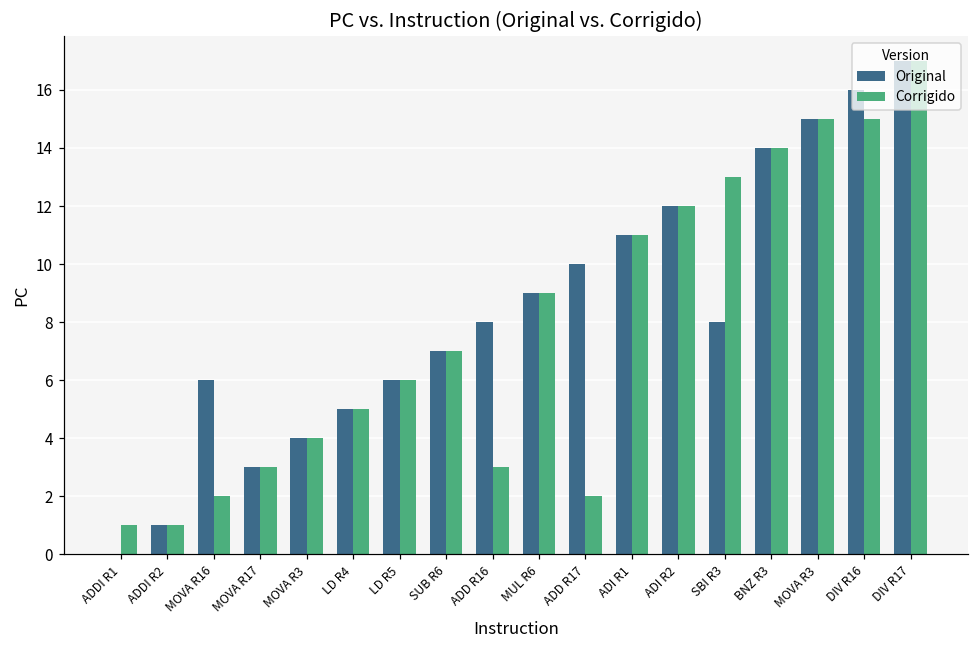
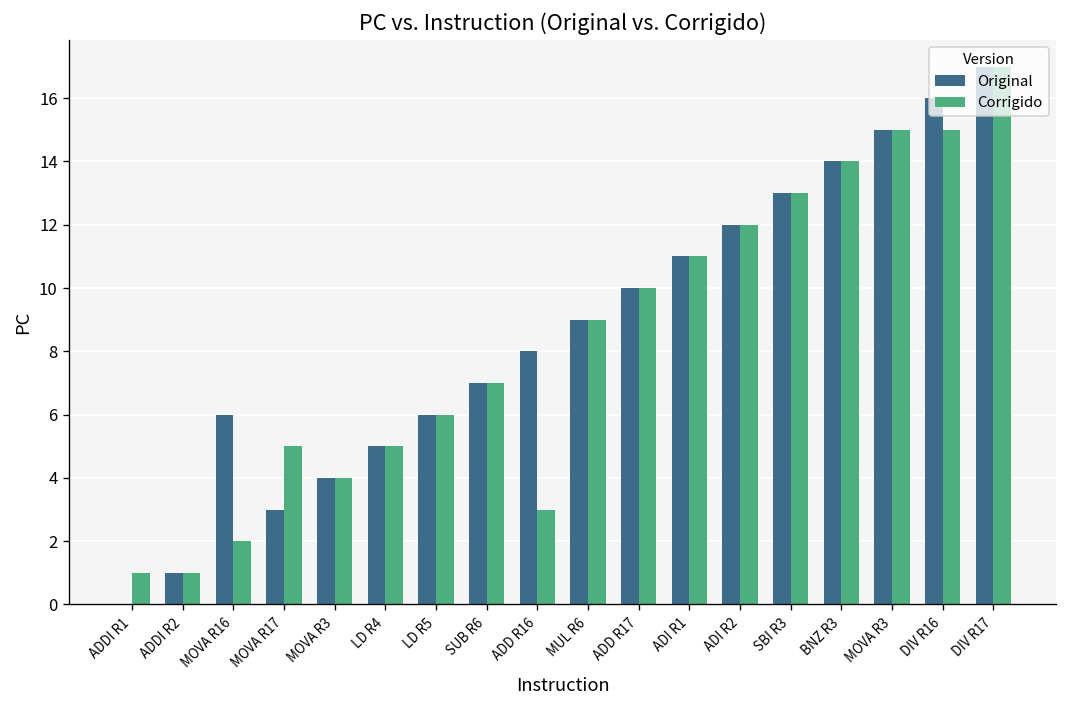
Corrigido, MOVA R17: 3 -> 5
Corrigido, ADD R17: 2 -> 10
Original, SBI R3: 8 -> 13
